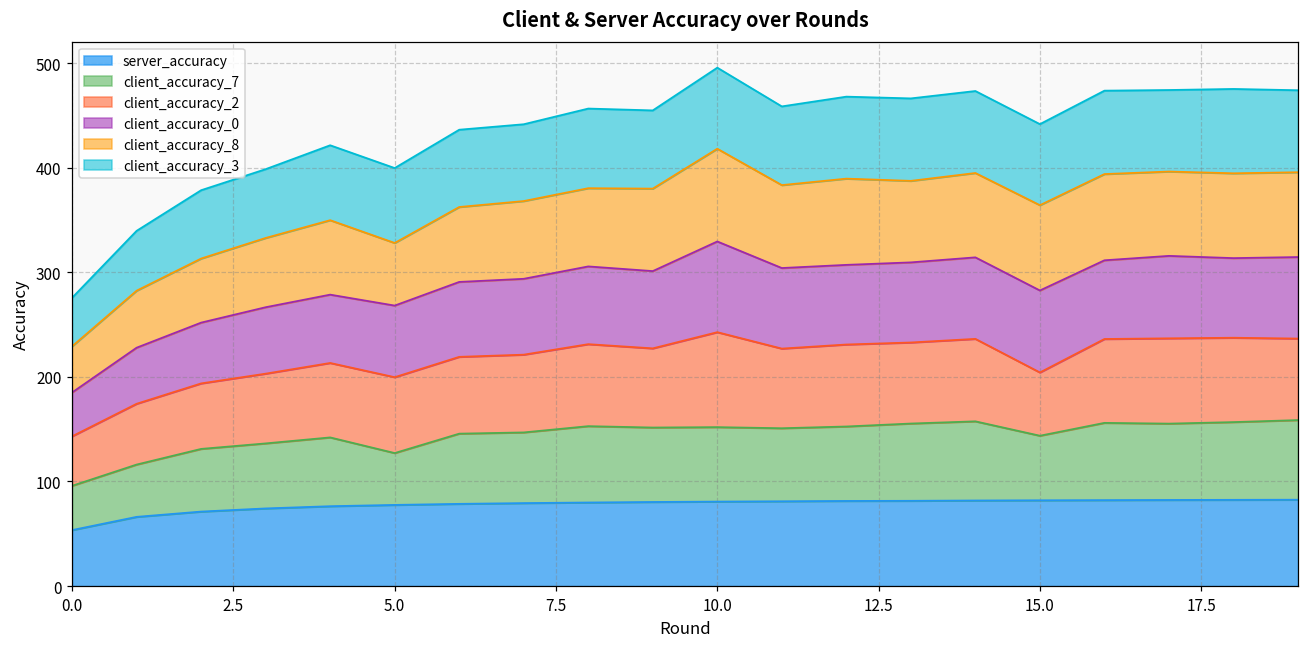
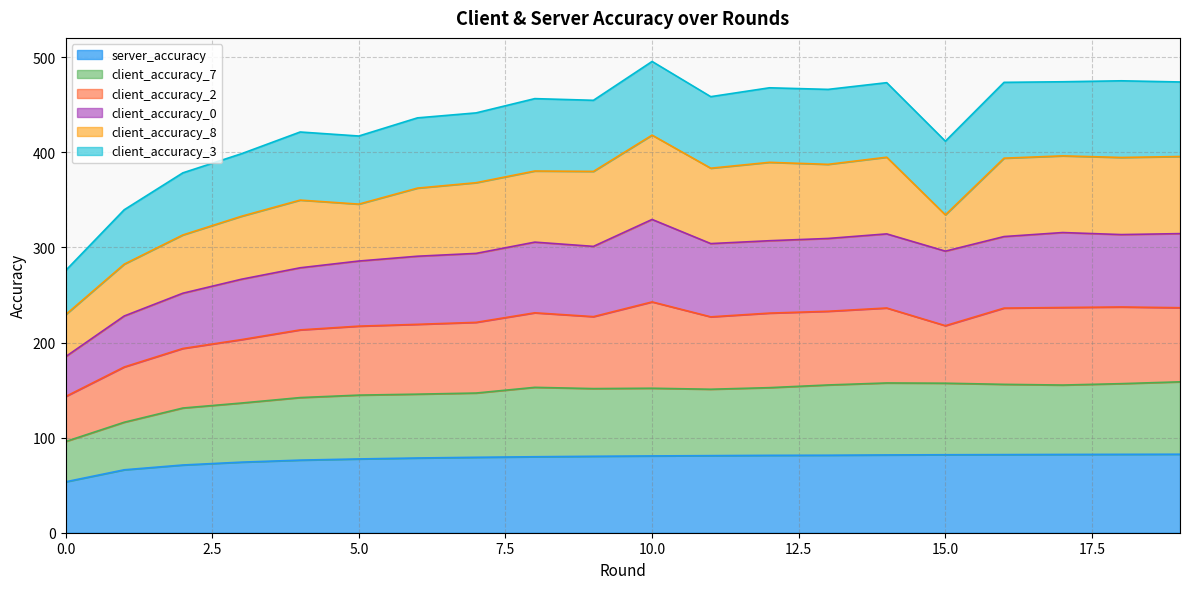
client_accuracy_7, 5.0: 50 -> 70
client_accuracy_7, 15.0: 60 -> 80
client_accuracy_8, 15.0: 80 -> 40
